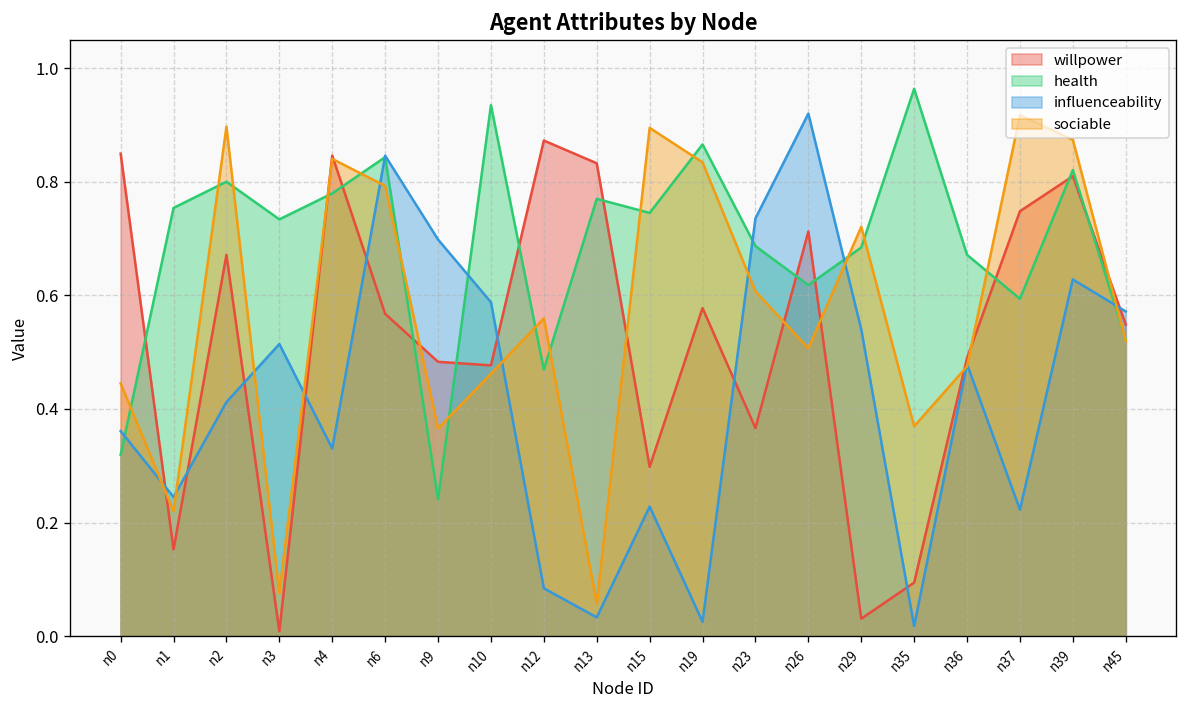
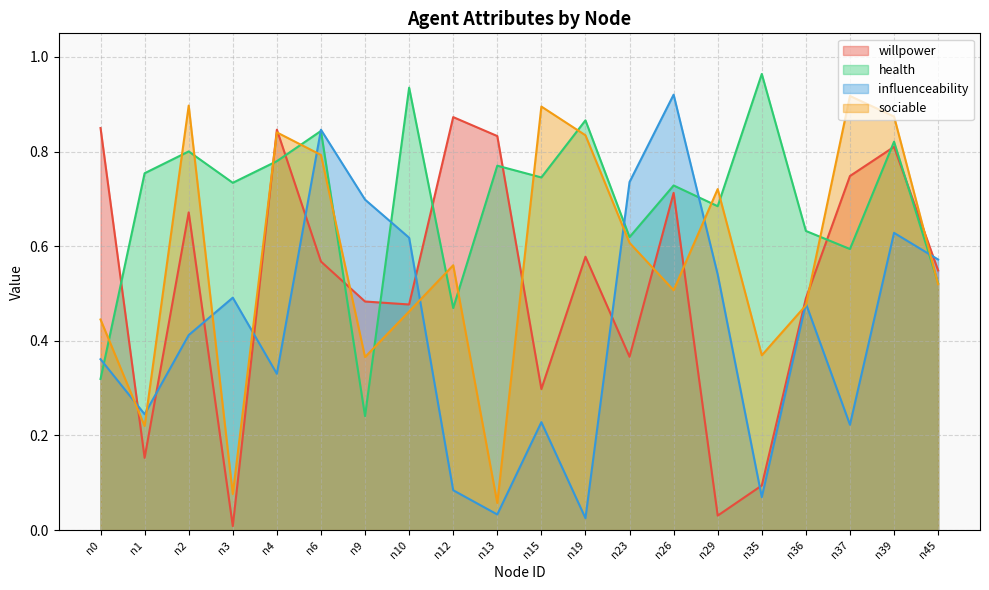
influenceability, n3: 0.51 -> 0.49
influenceability, n10: 0.59 -> 0.62
health, n23: 0.69 -> 0.62
health, n26: 0.62 -> 0.73
influenceability, n35: 0.02 -> 0.07
health, n36: 0.67 -> 0.63
